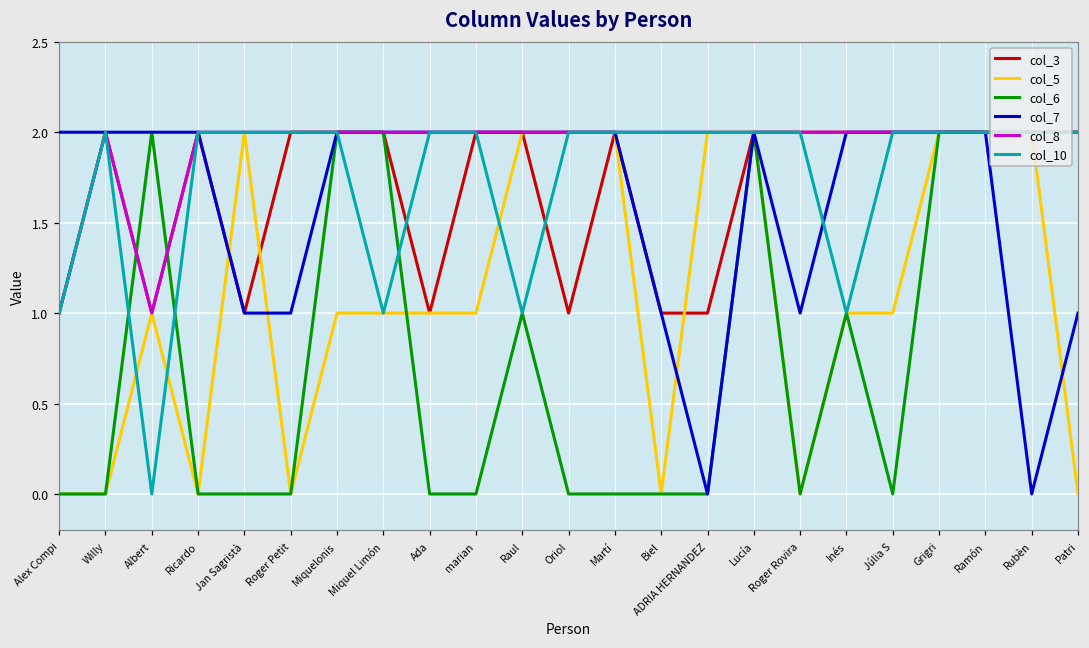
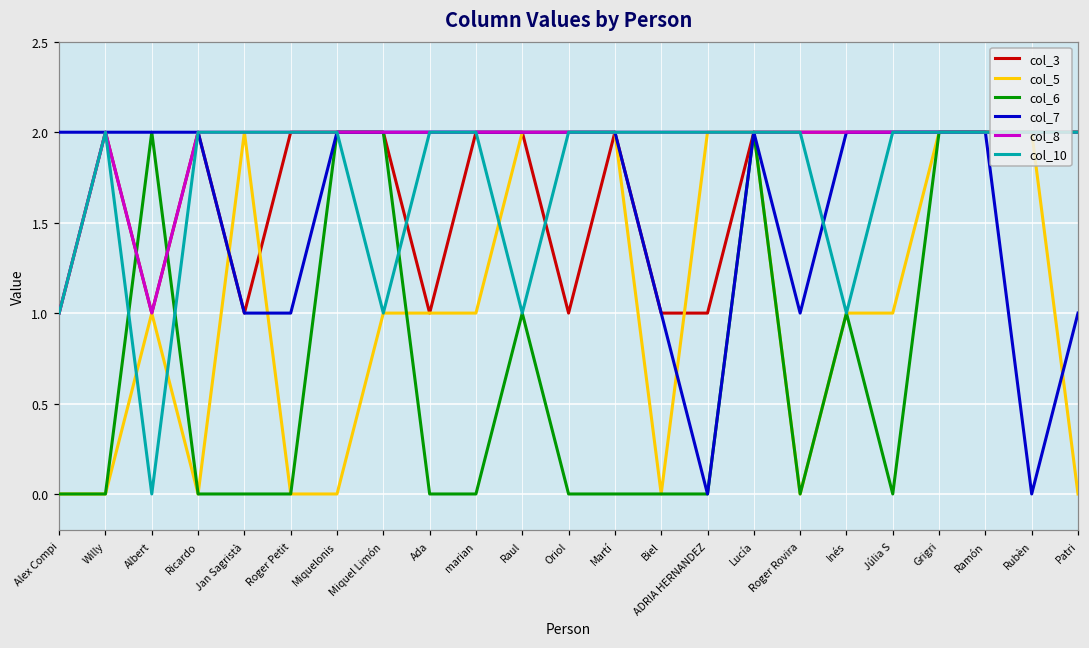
col_5, Miquelonis: 1 -> 0
